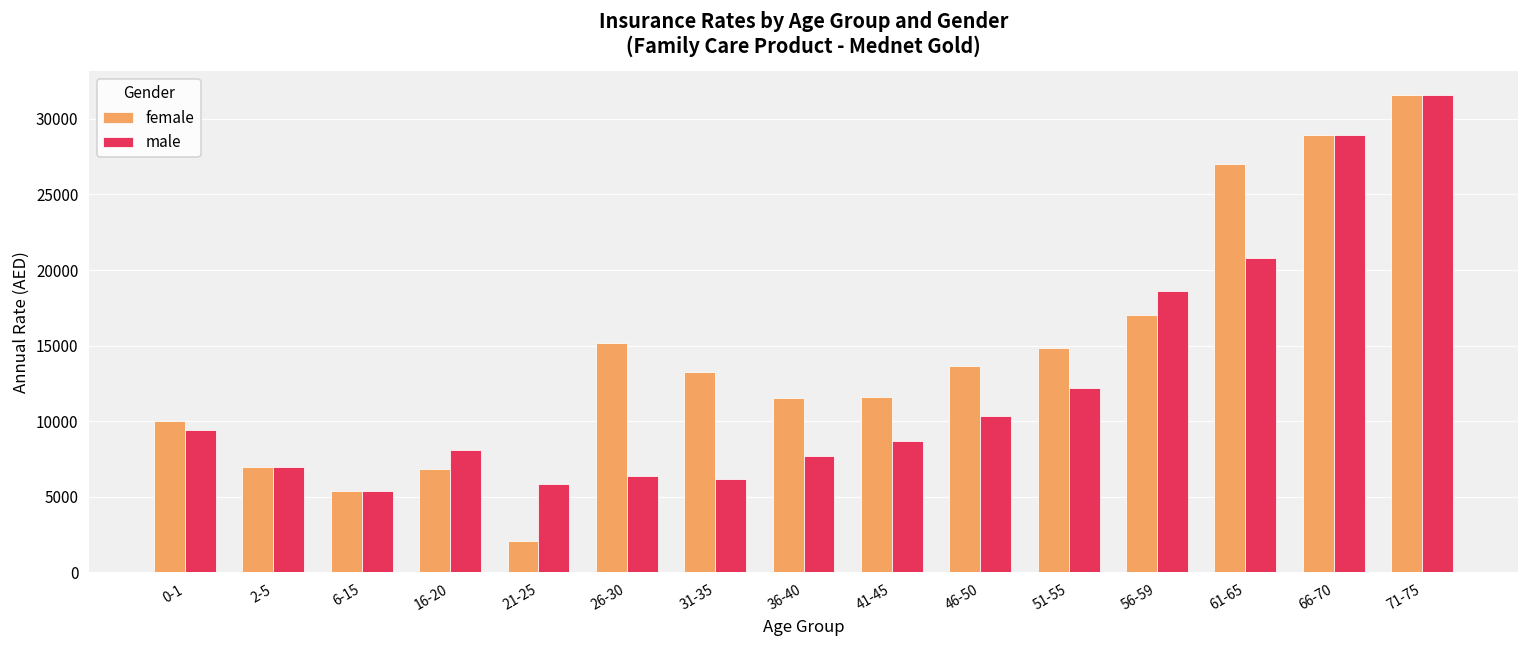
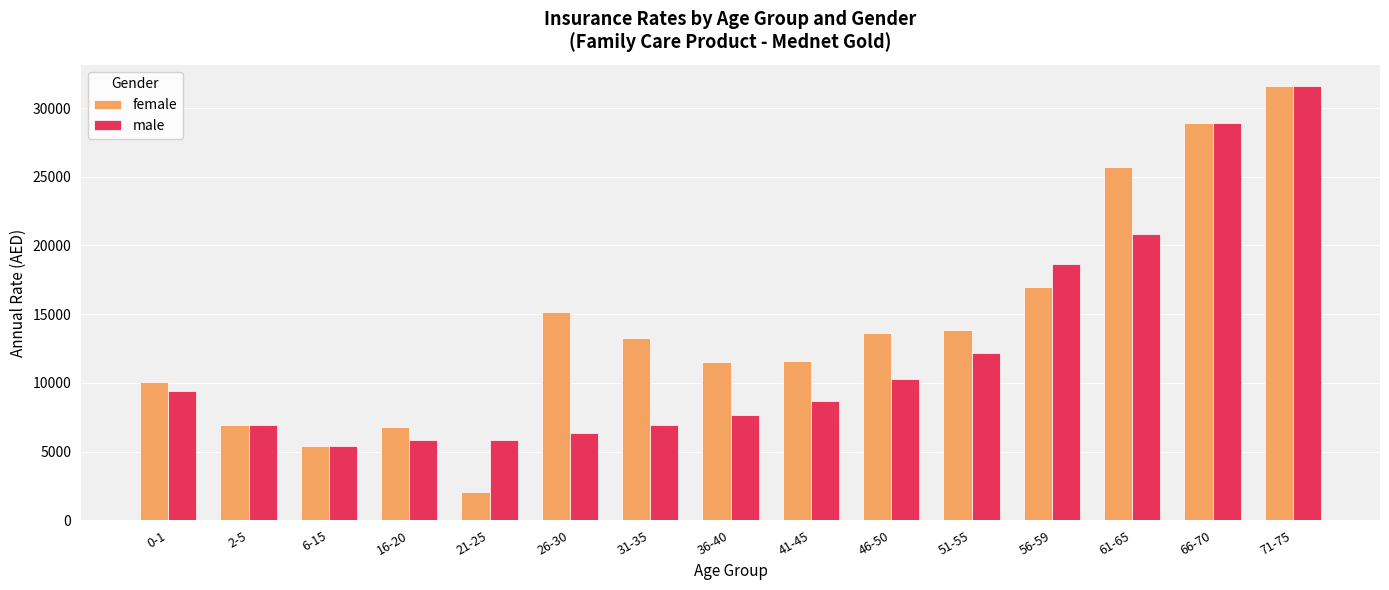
male, 16-20: 8100 -> 5800
male, 31-35: 6200 -> 6900
female, 51-55: 14900 -> 13900
female, 61-65: 27000 -> 25700
